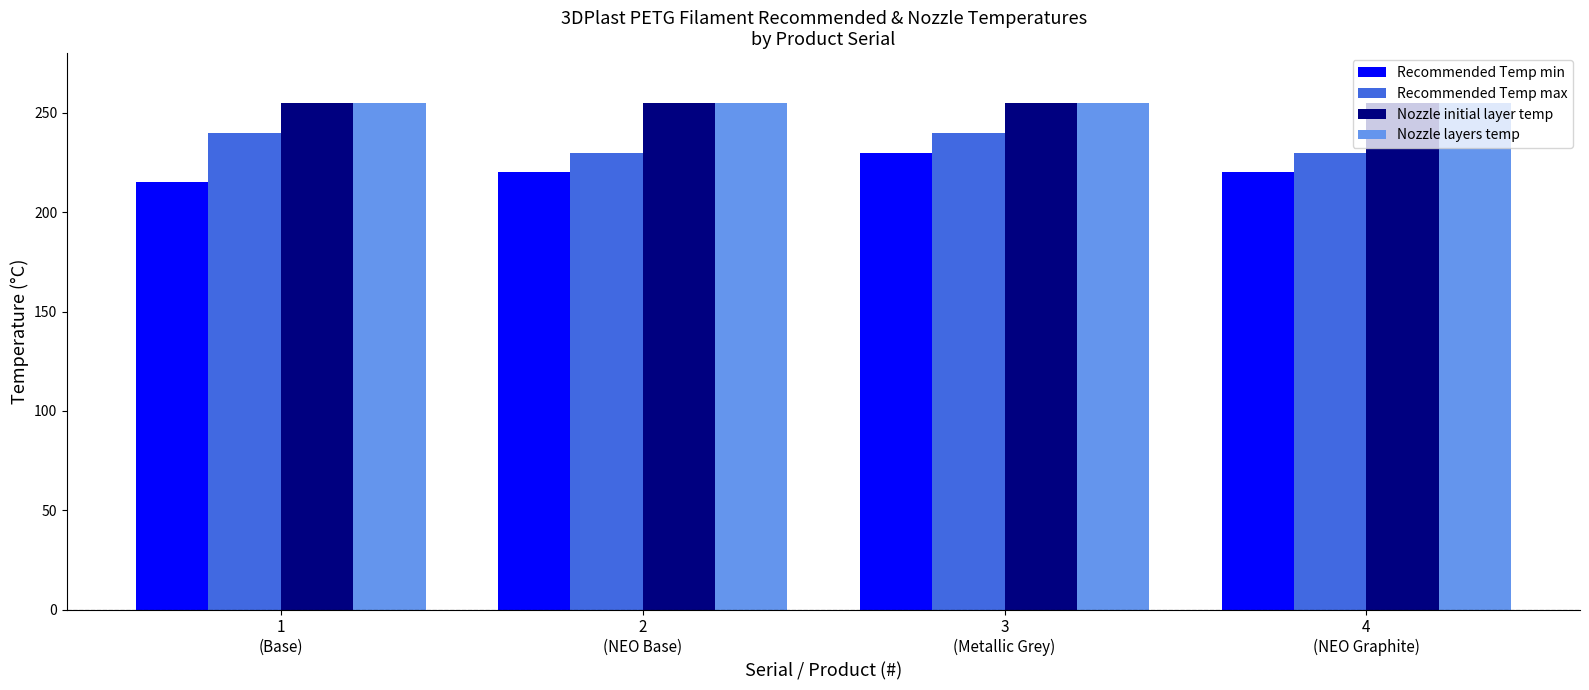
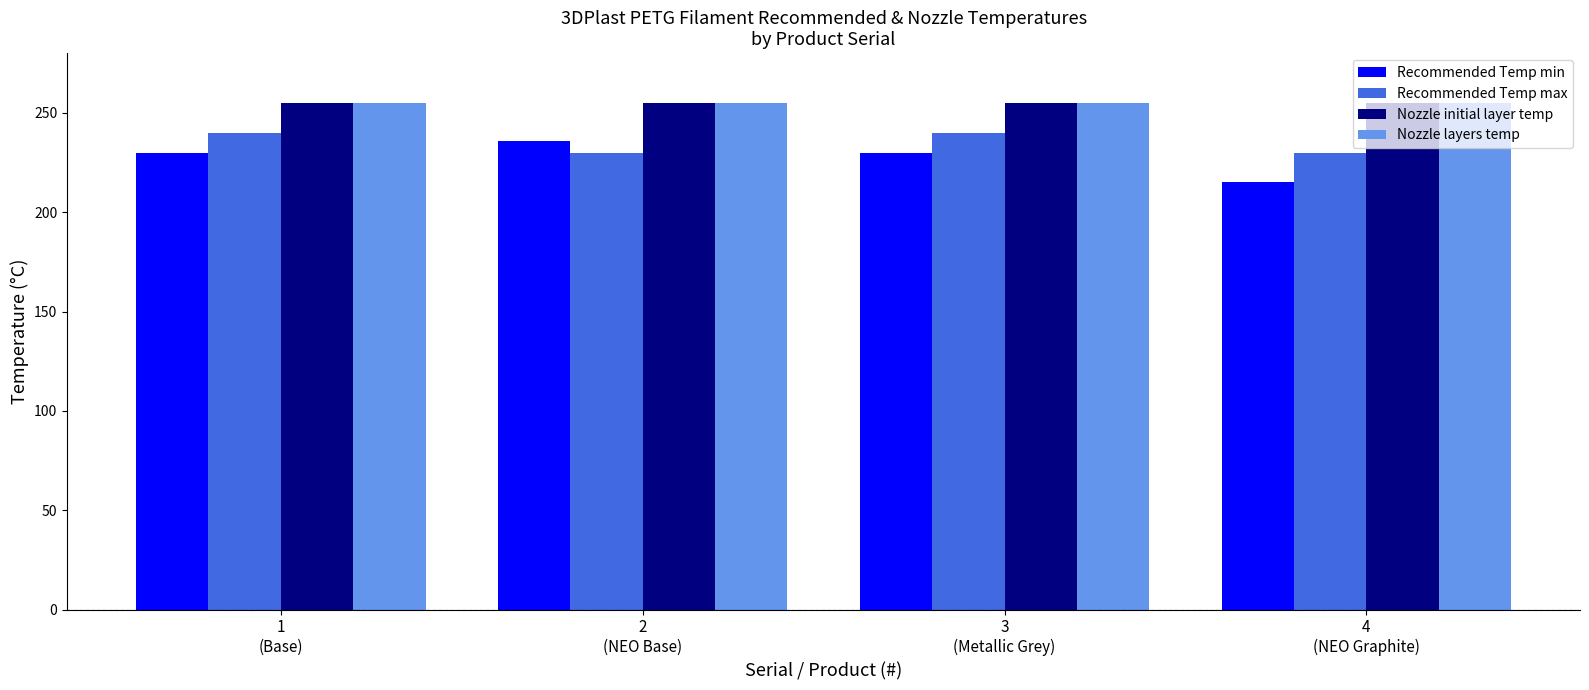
Recommended Temp min, 1 (Base): 215 -> 230
Recommended Temp min, 2 (NEO Base): 220 -> 236
Recommended Temp min, 4 (NEO Graphite): 220 -> 215
